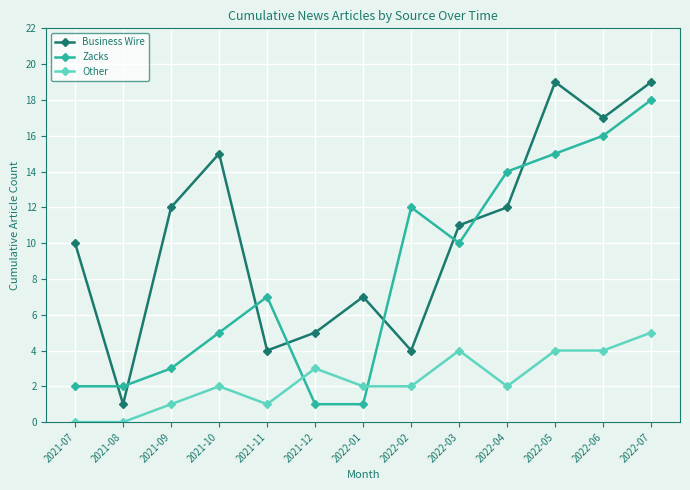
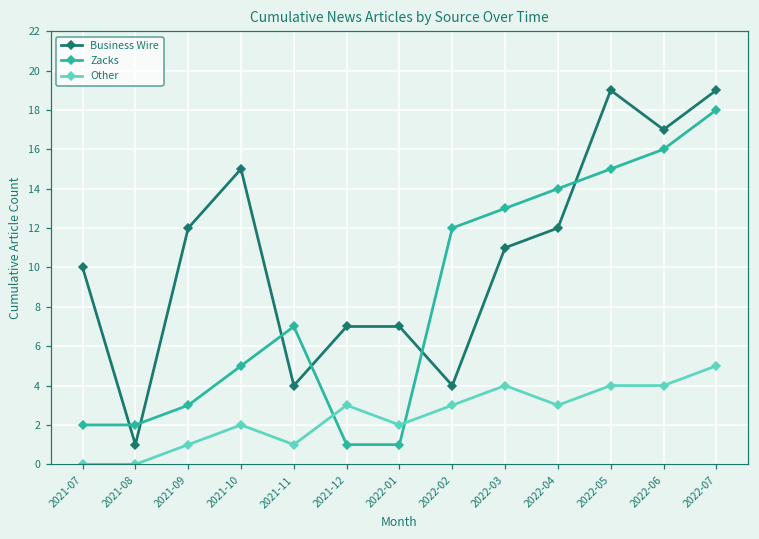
Business Wire, 2021-12: 5 -> 7
Other, 2022-02: 2 -> 3
Zacks, 2022-03: 10 -> 13
Other, 2022-04: 2 -> 3
